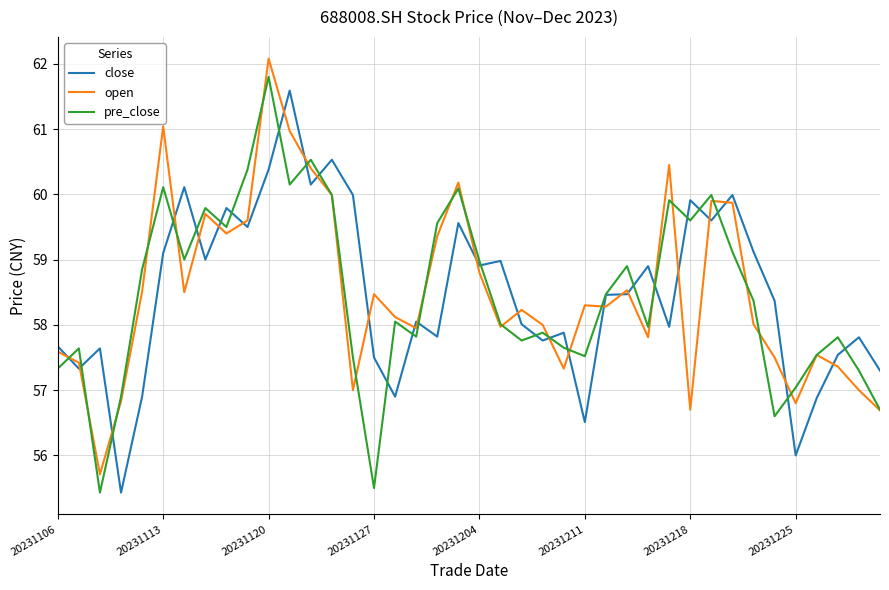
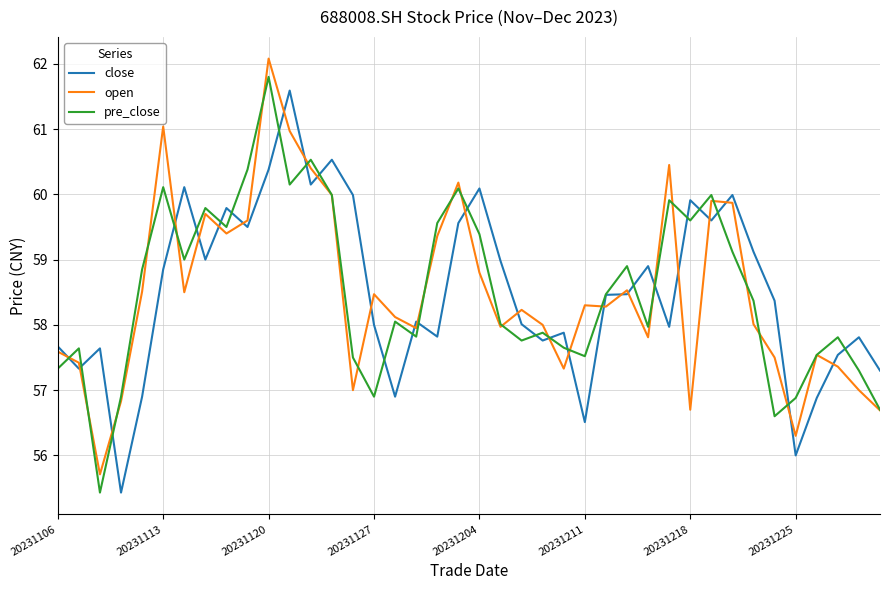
close, 20231113: 59.1 -> 58.9
close, 20231127: 57.5 -> 58.0
pre_close, 20231127: 55.5 -> 56.9
close, 20231204: 58.9 -> 60.1
pre_close, 20231204: 59.0 -> 59.4
open, 20231225: 56.8 -> 56.3
pre_close, 20231225: 57.0 -> 56.9
